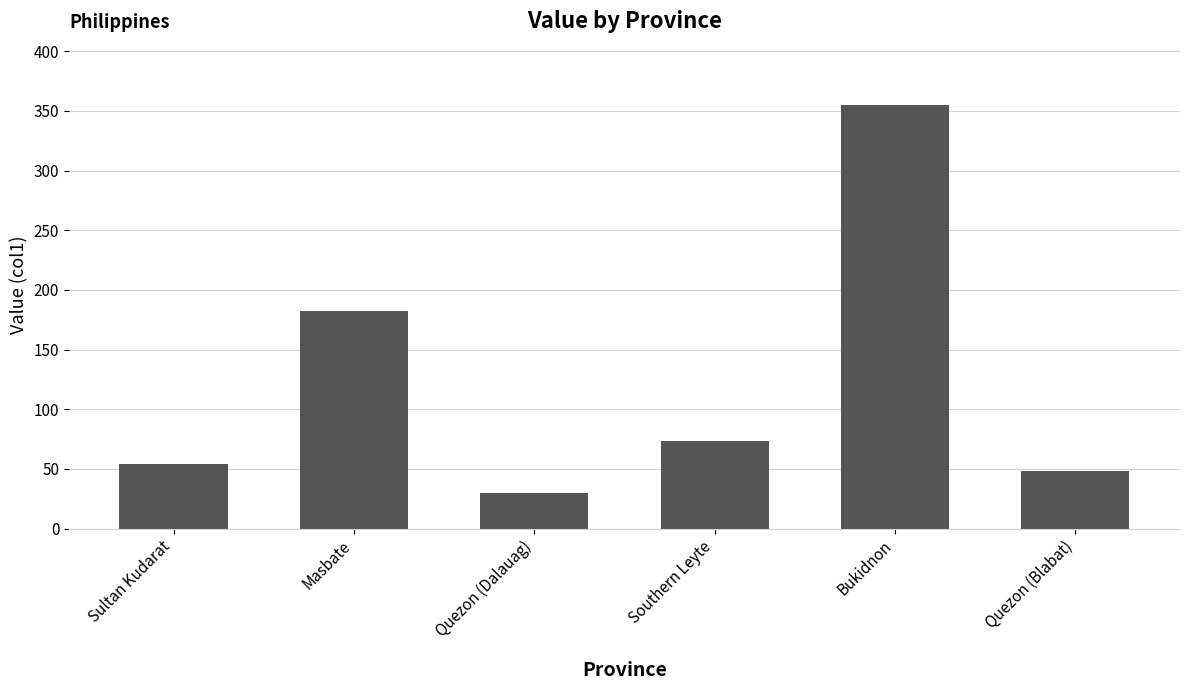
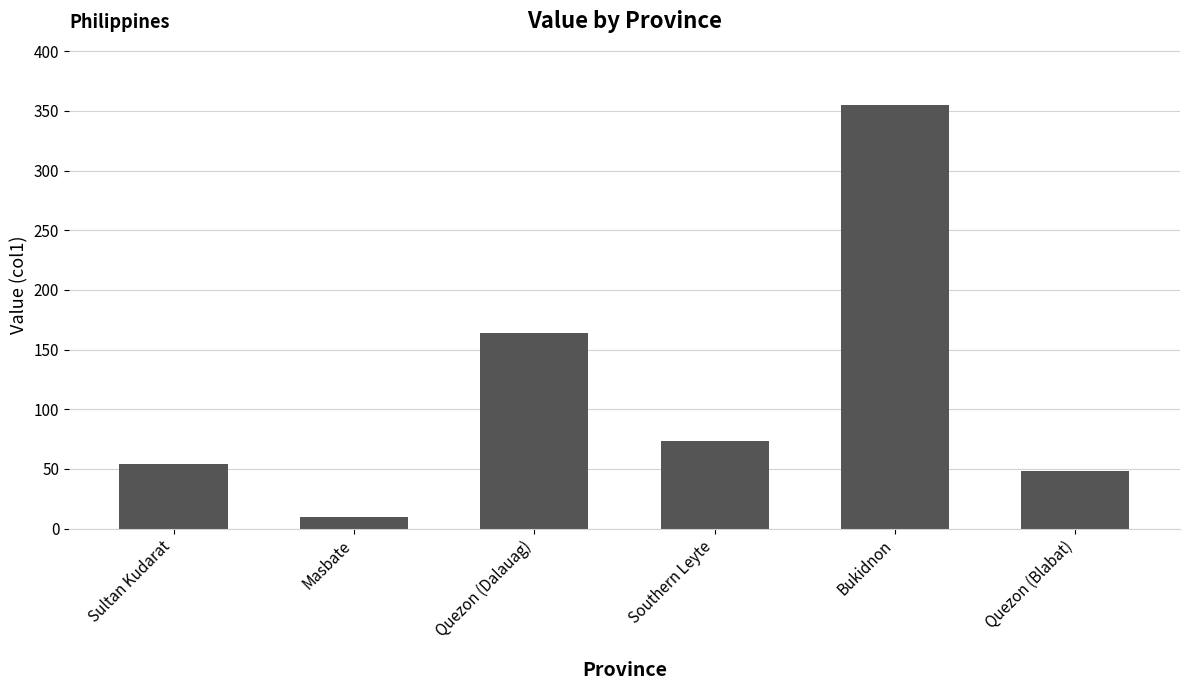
Masbate: 182 -> 10
Quezon (Dalauag): 30 -> 164
